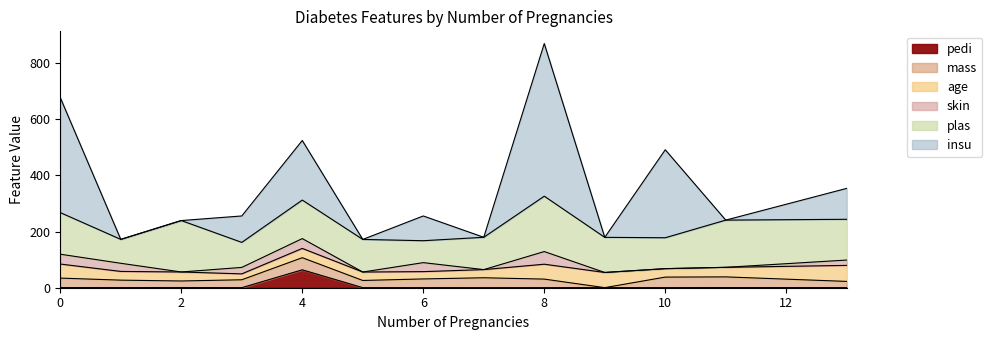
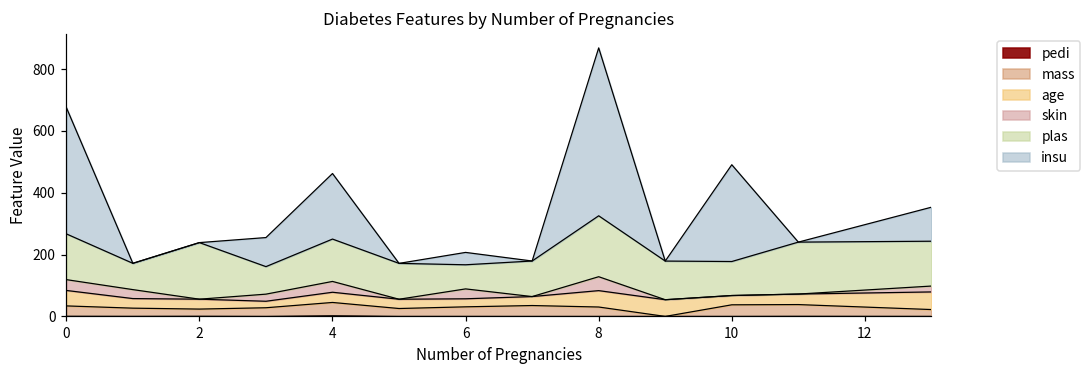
pedi, 4: 60 -> 0
insu, 6: 90 -> 40
